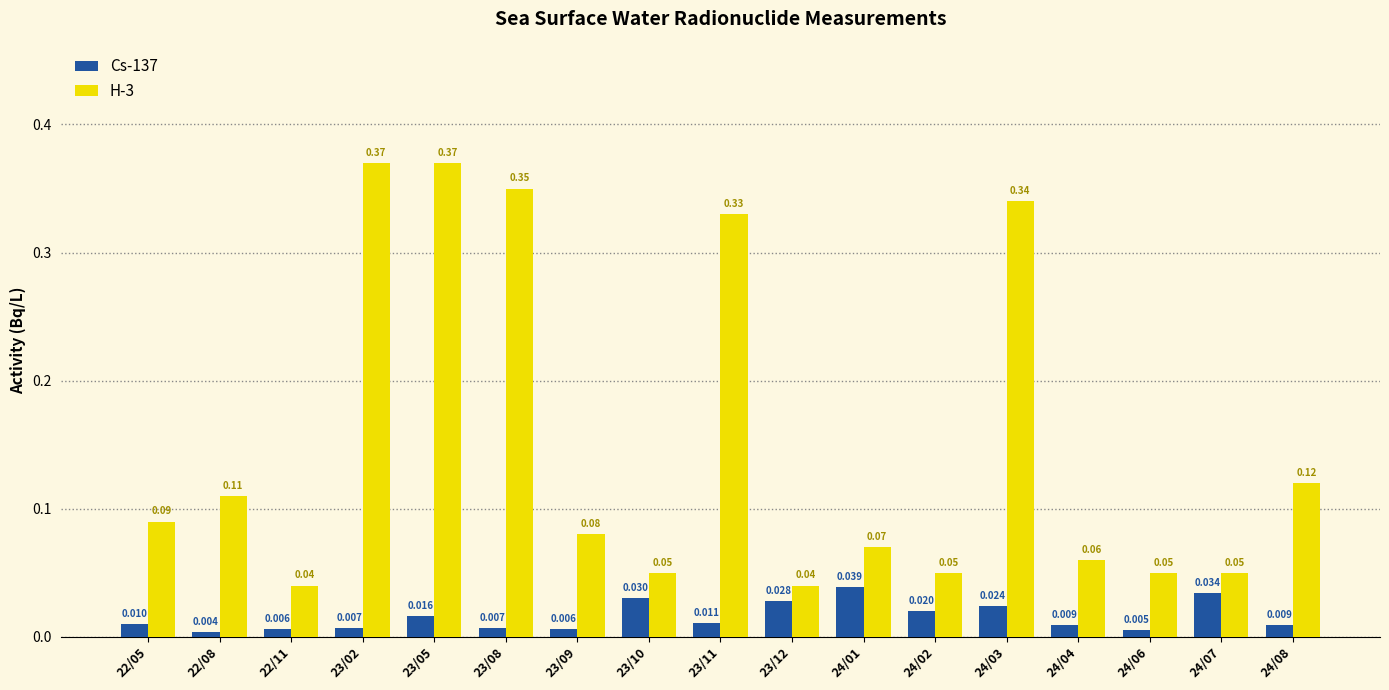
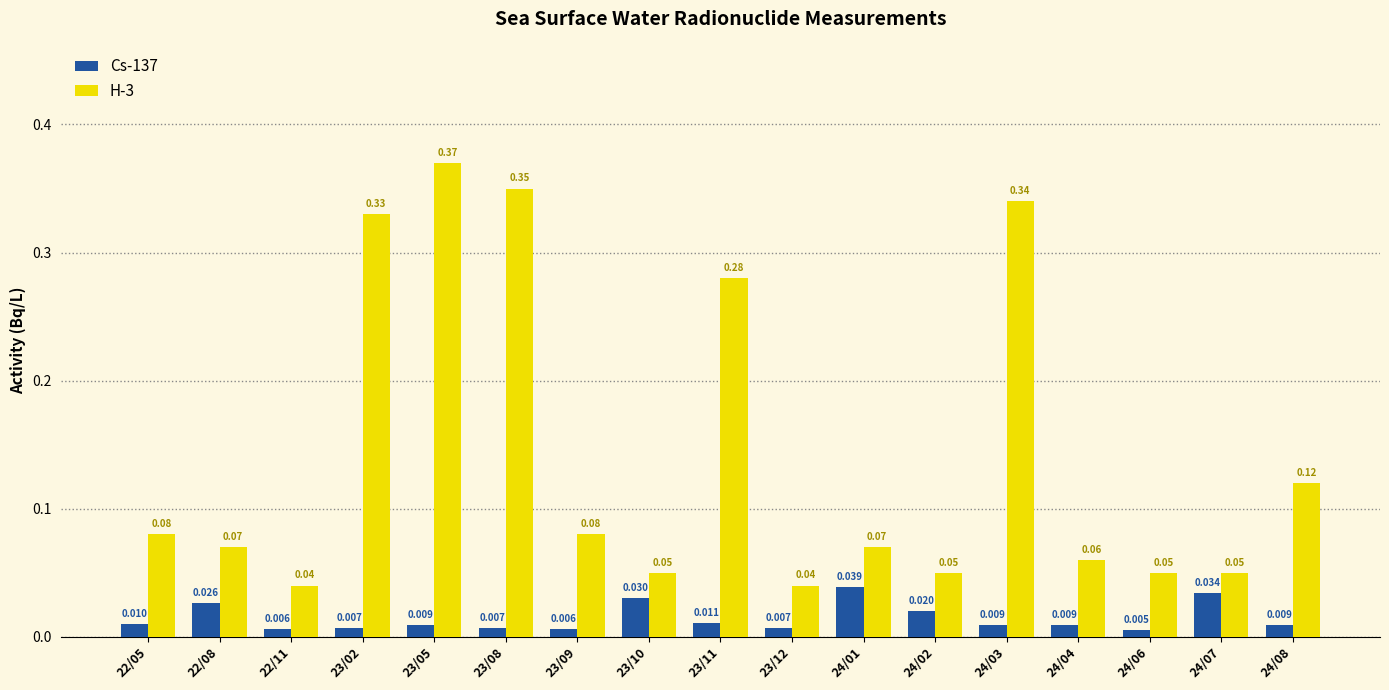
H-3, 22/05: 0.09 -> 0.08
Cs-137, 22/08: 0.004 -> 0.026
H-3, 22/08: 0.11 -> 0.07
H-3, 23/02: 0.37 -> 0.33
Cs-137, 23/05: 0.016 -> 0.009
H-3, 23/11: 0.33 -> 0.28
Cs-137, 23/12: 0.028 -> 0.007
Cs-137, 24/03: 0.024 -> 0.009
